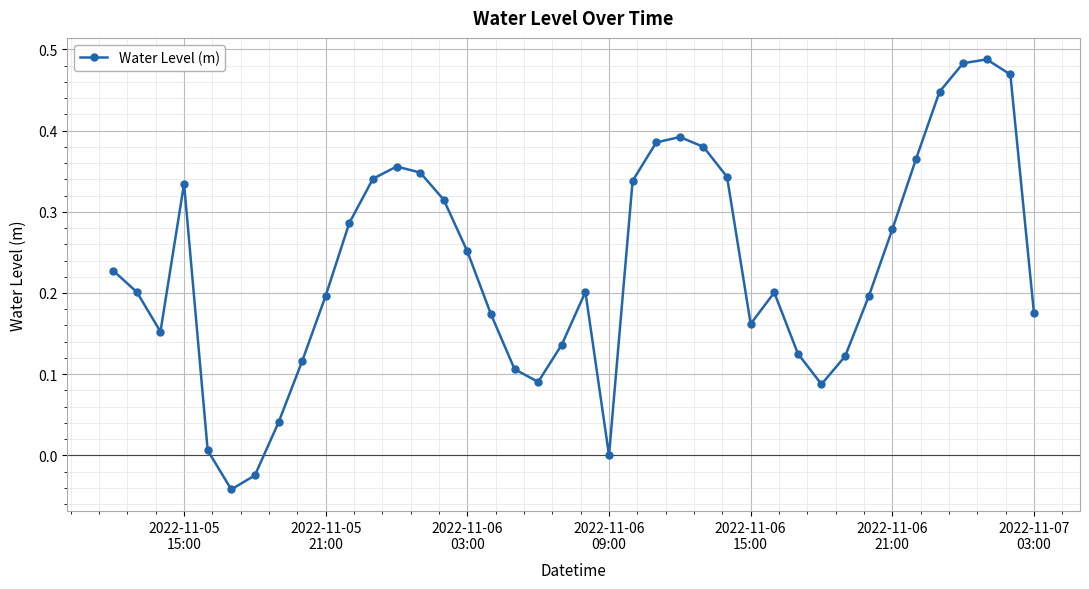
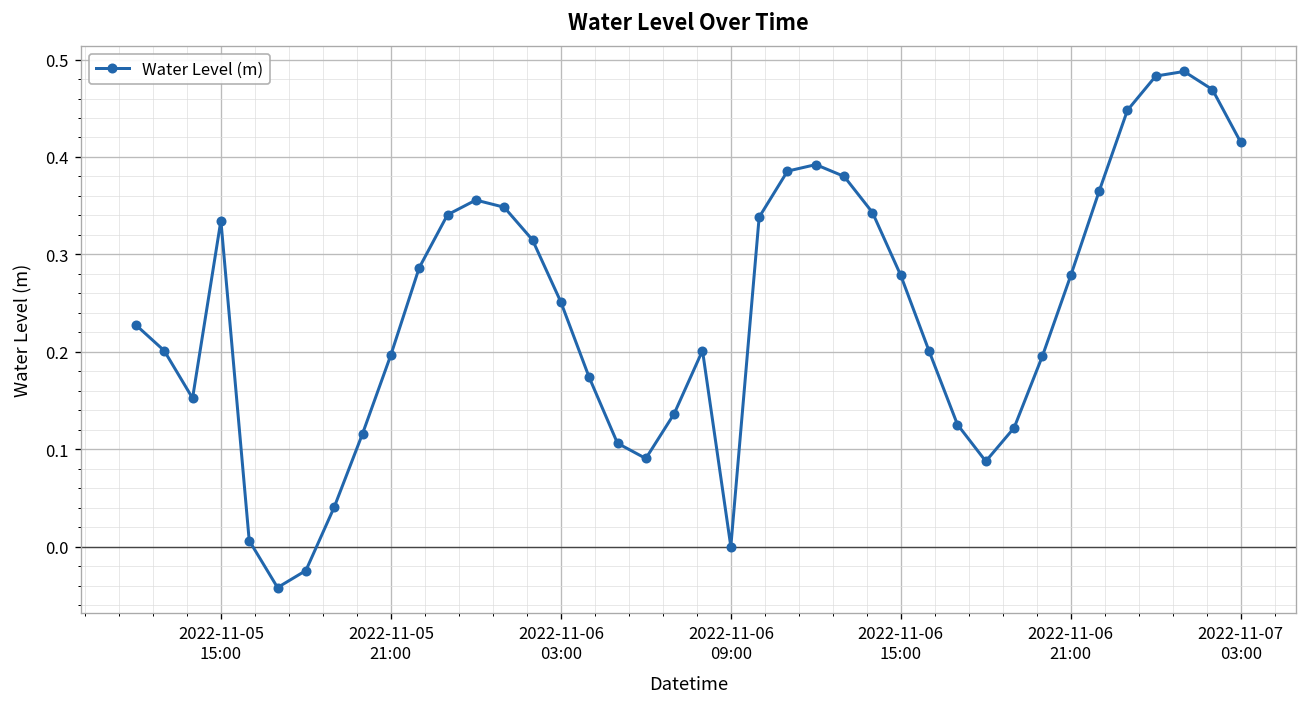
2022-11-06 15:00: 0.16 -> 0.28
2022-11-07 03:00: 0.18 -> 0.41
